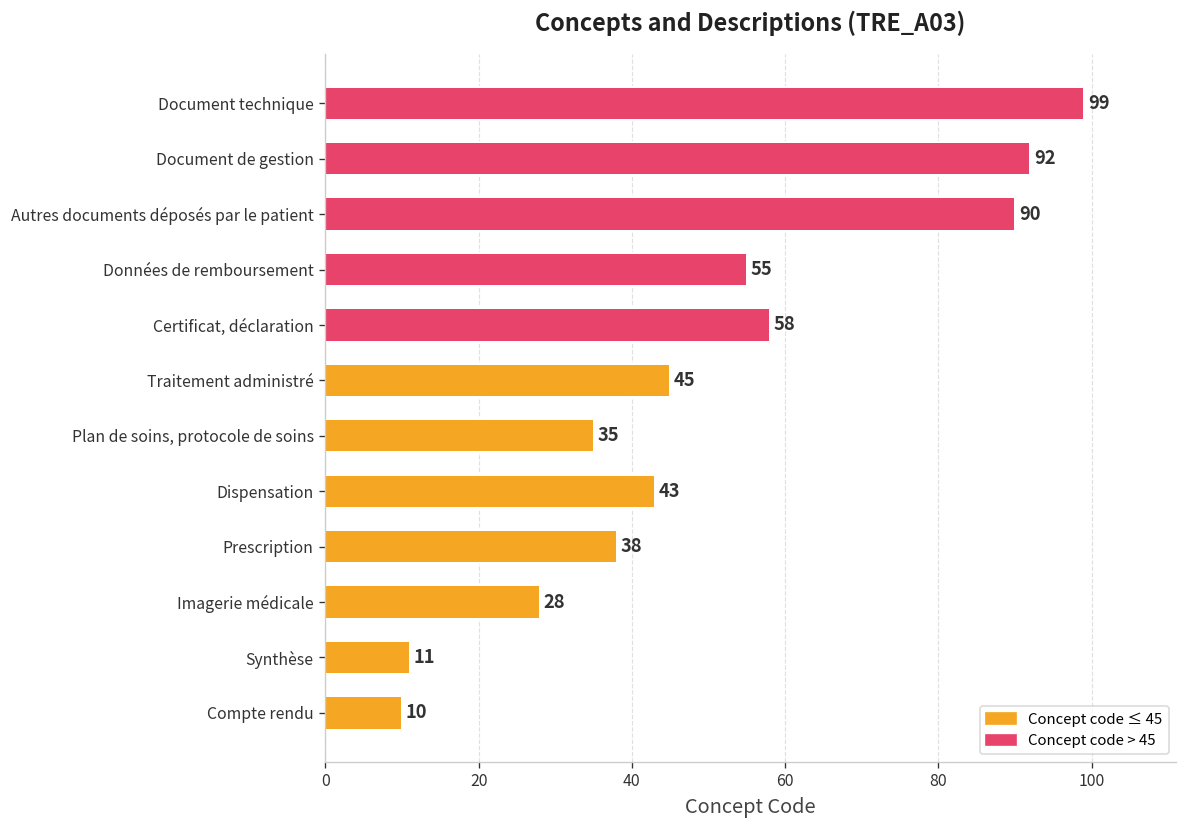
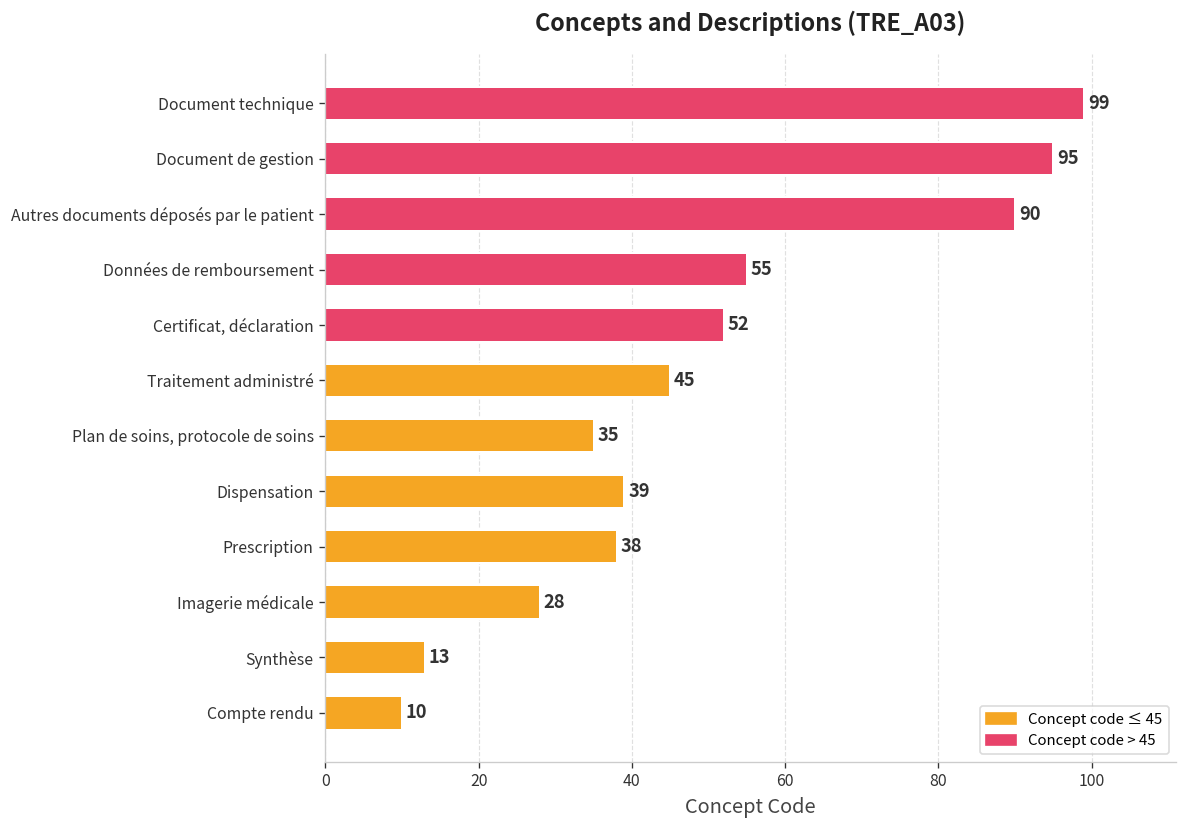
Document de gestion: 92 -> 95
Certificat, déclaration: 58 -> 52
Dispensation: 43 -> 39
Synthèse: 11 -> 13
